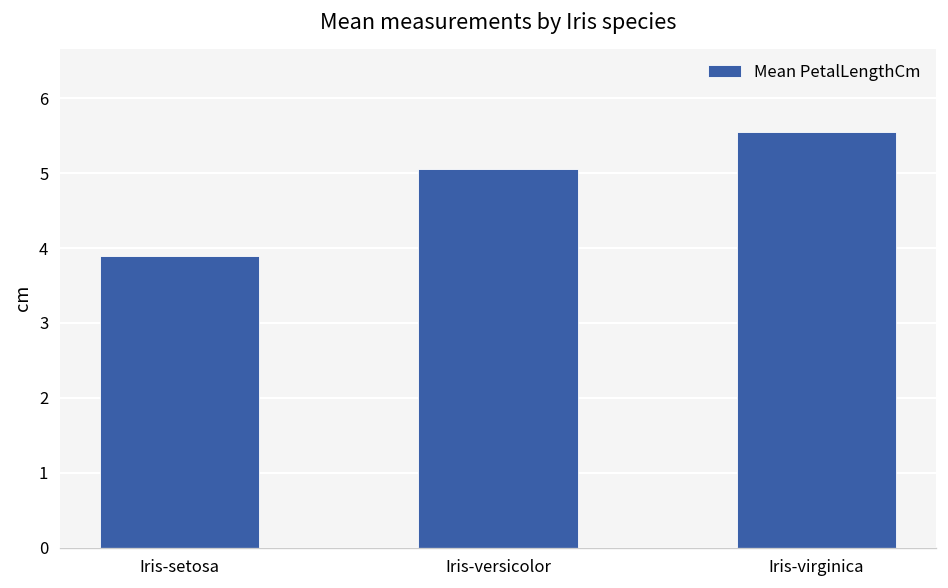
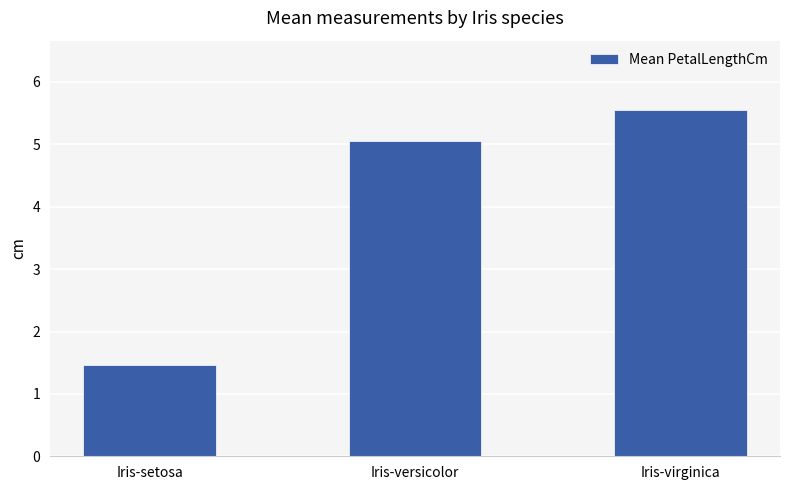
Iris-setosa: 3.9 -> 1.5
